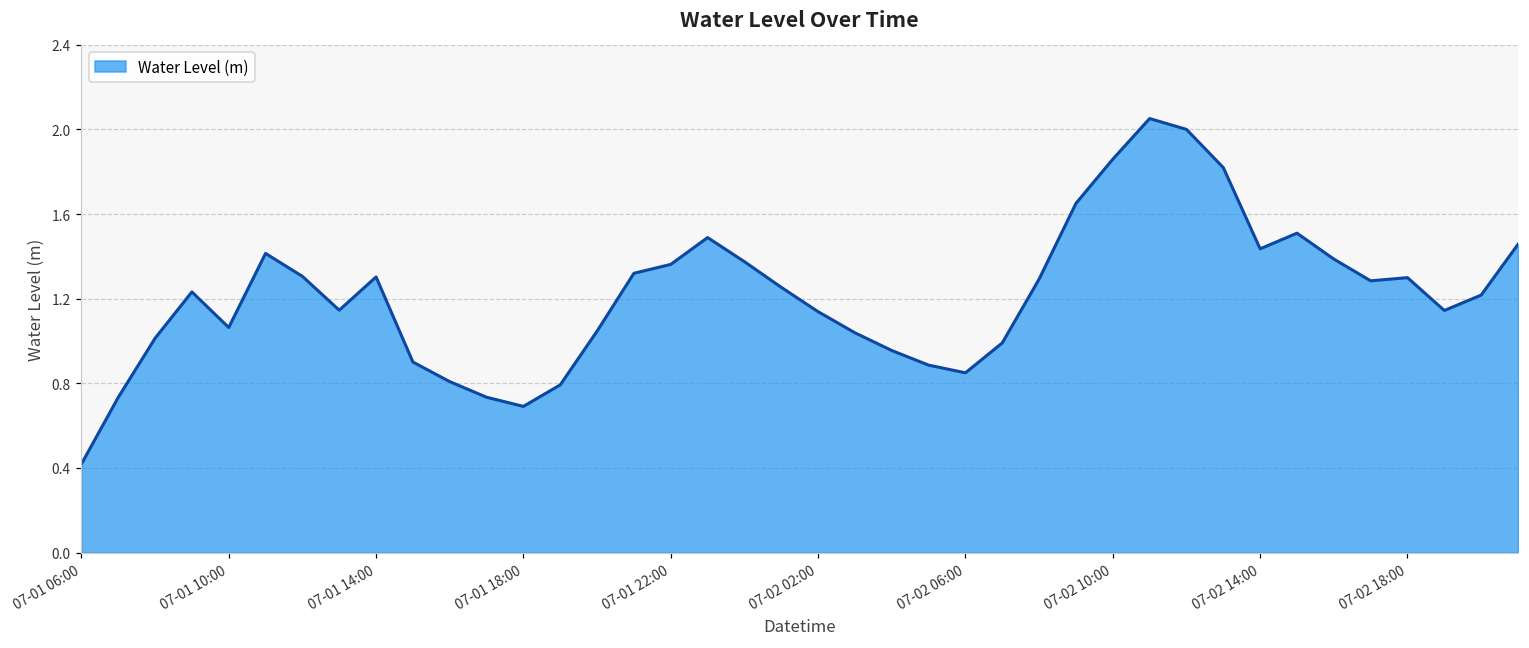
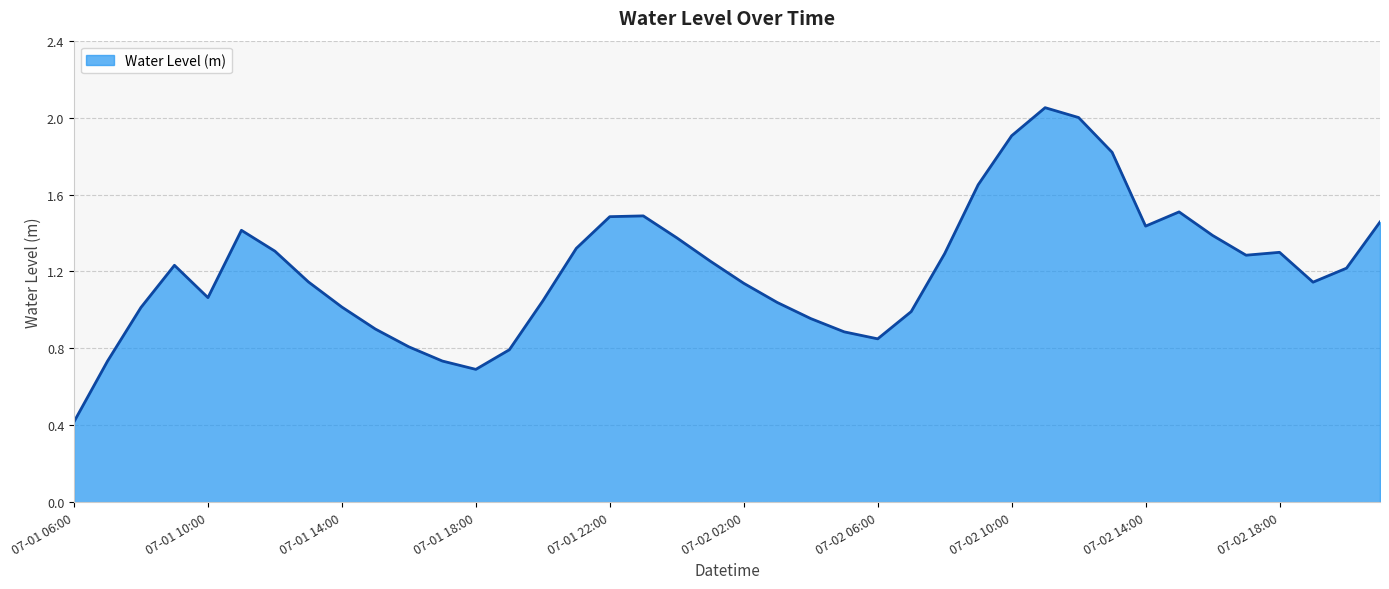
07-01 14:00: 1.30 -> 1.01
07-01 22:00: 1.36 -> 1.48
07-02 10:00: 1.86 -> 1.91
